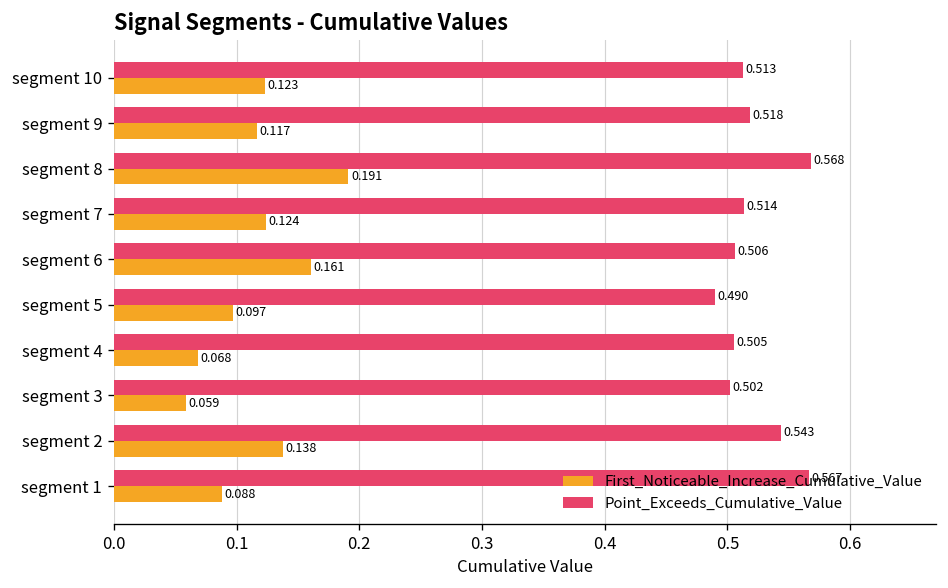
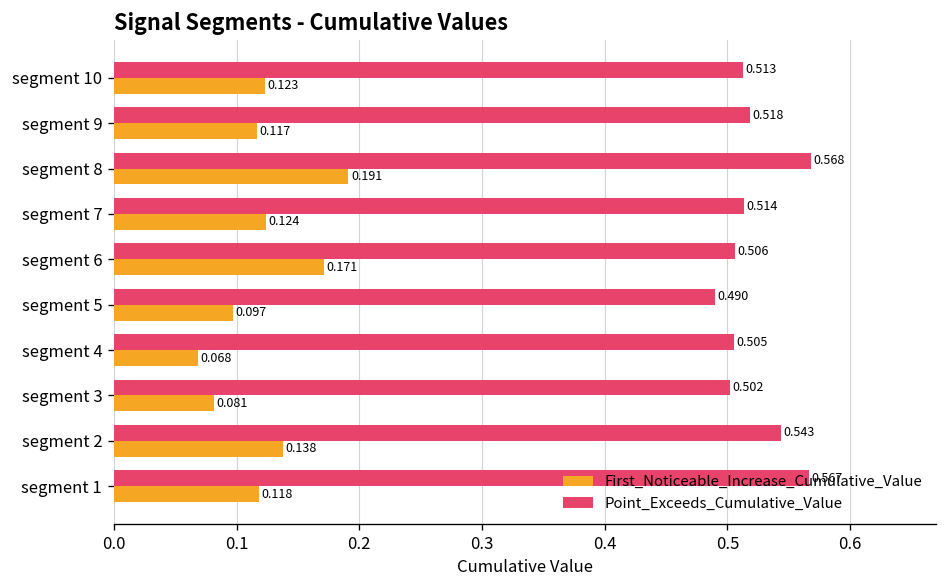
First_Noticeable_Increase_Cumulative_Value, segment 6: 0.161 -> 0.171
First_Noticeable_Increase_Cumulative_Value, segment 3: 0.059 -> 0.081
First_Noticeable_Increase_Cumulative_Value, segment 1: 0.088 -> 0.118
